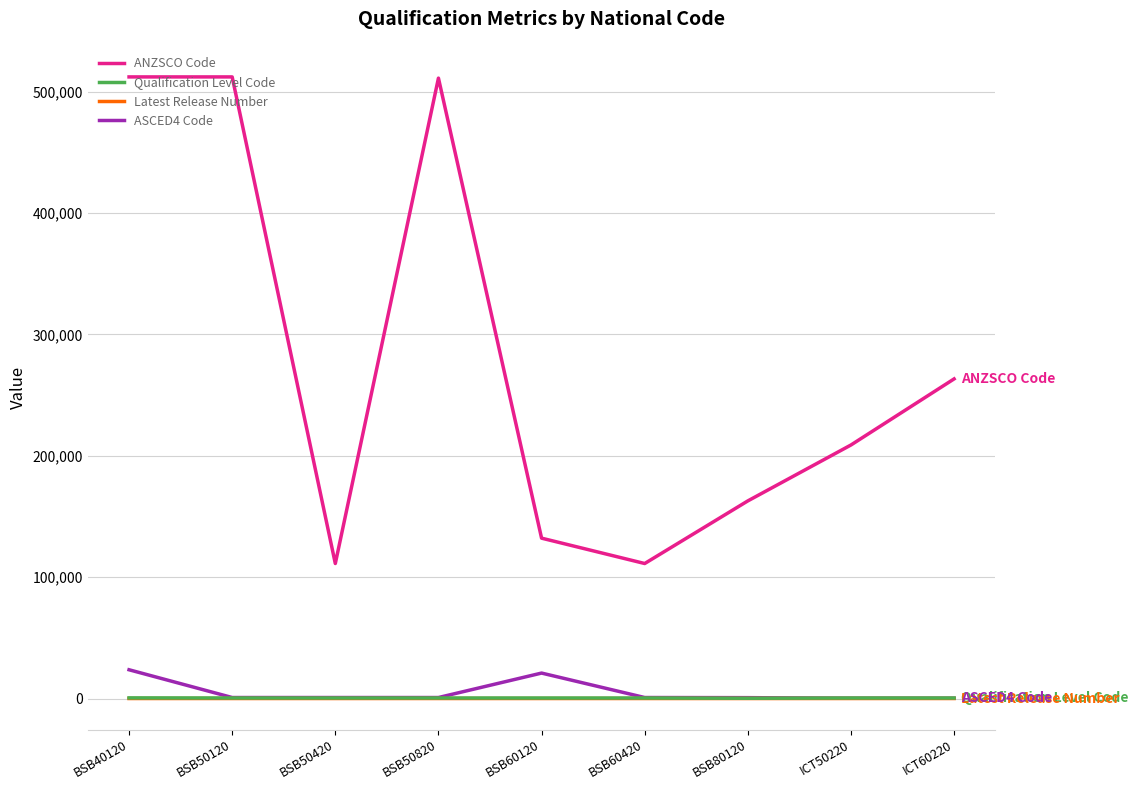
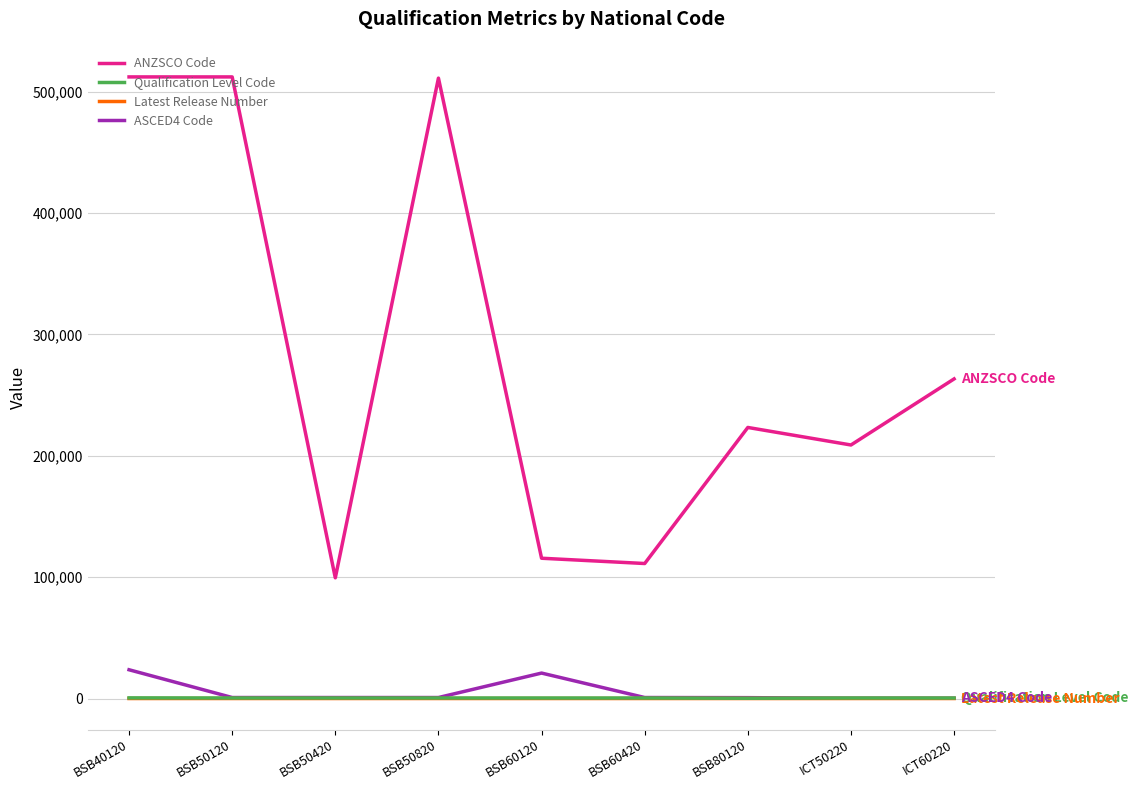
ANZSCO Code, BSB50420: 111,000 -> 99,000
ANZSCO Code, BSB60120: 132,000 -> 116,000
ANZSCO Code, BSB80120: 163,000 -> 223,000
